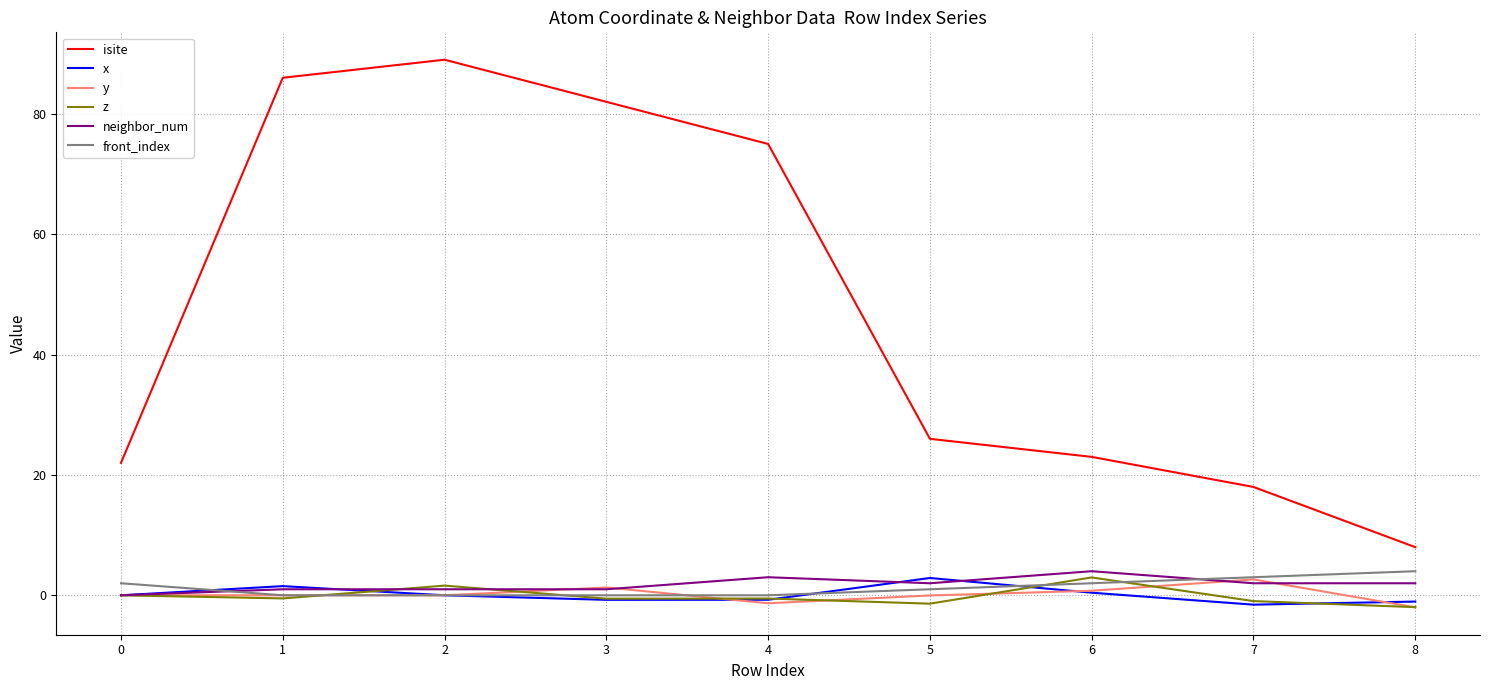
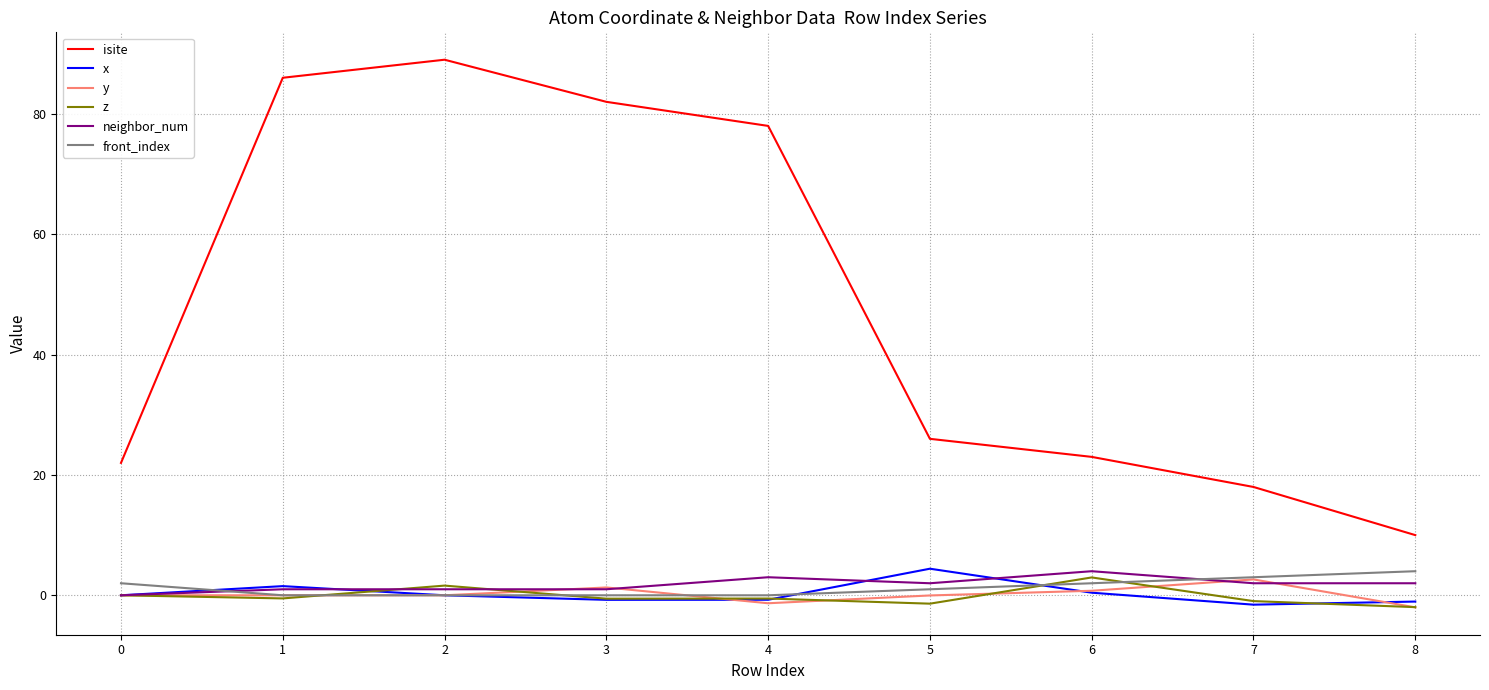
isite, 4: 75 -> 78
x, 5: 3 -> 4
isite, 8: 8 -> 10
